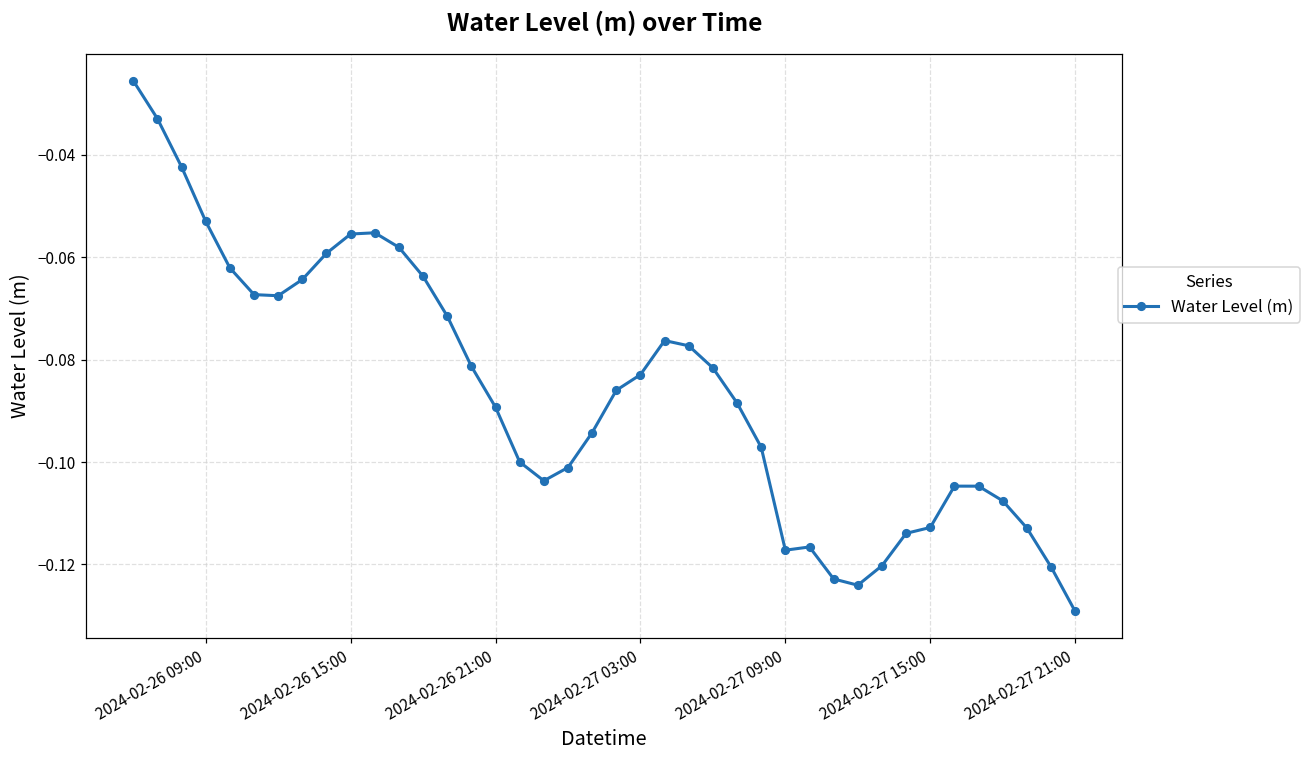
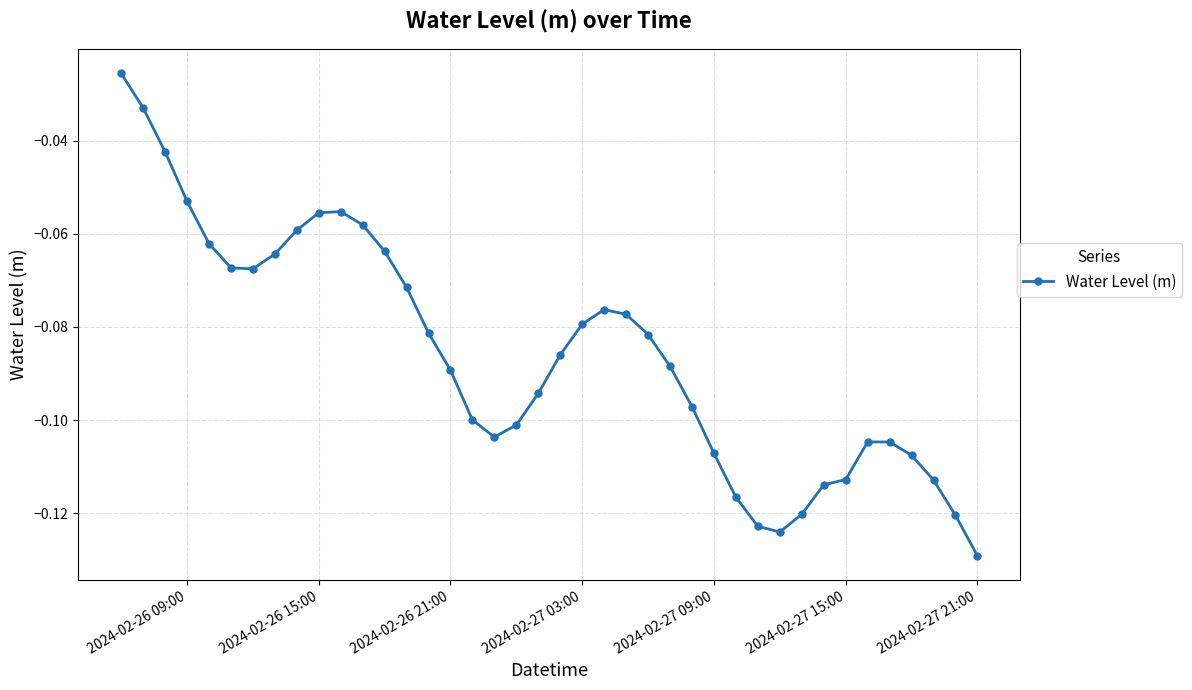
2024-02-27 03:00: -0.083 -> -0.079
2024-02-27 09:00: -0.117 -> -0.107
